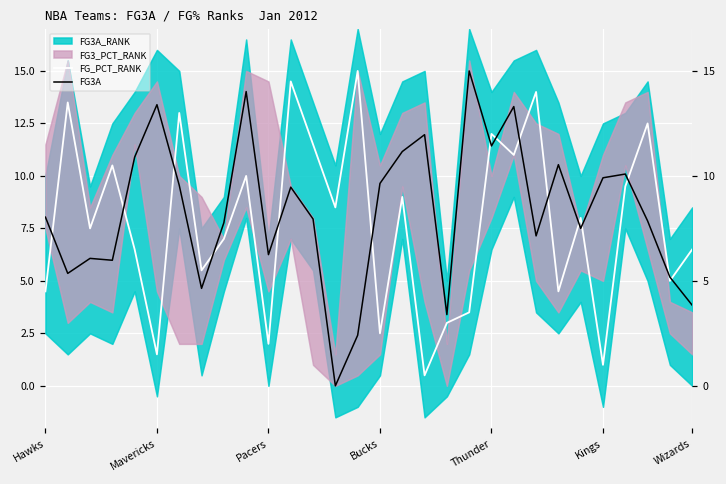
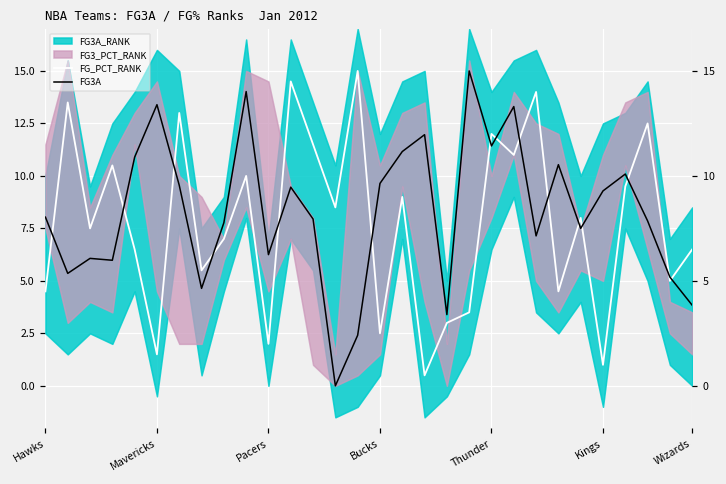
FG3A, Kings: 9.9 -> 9.3
